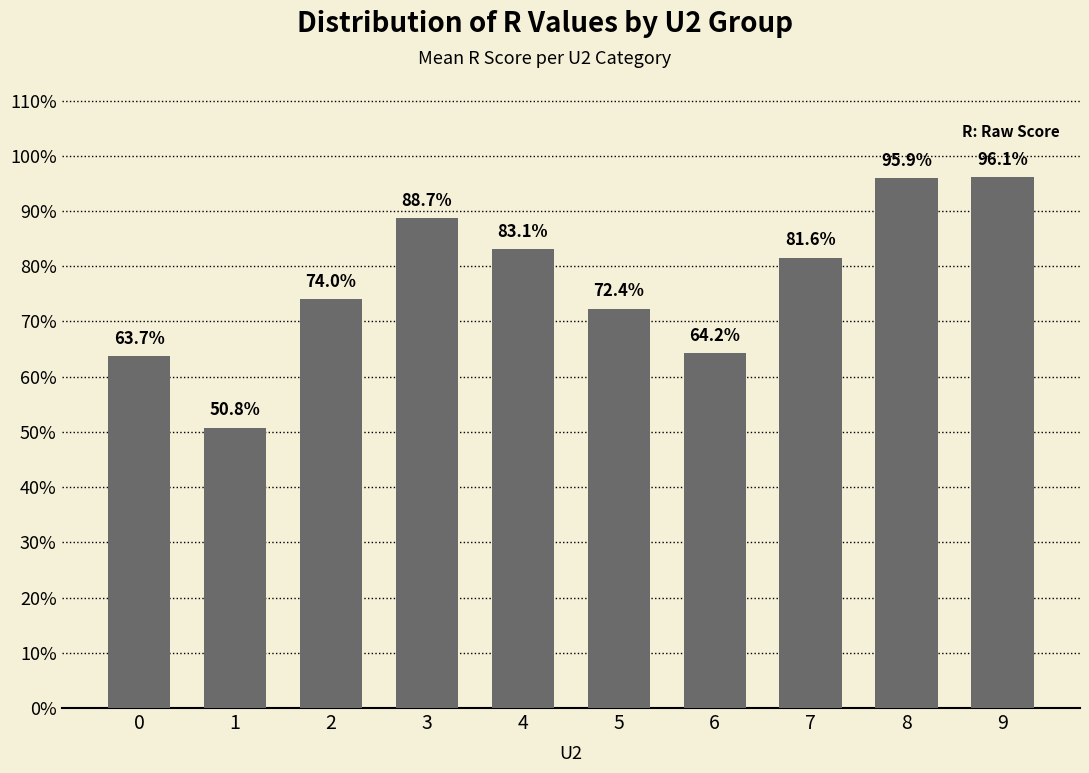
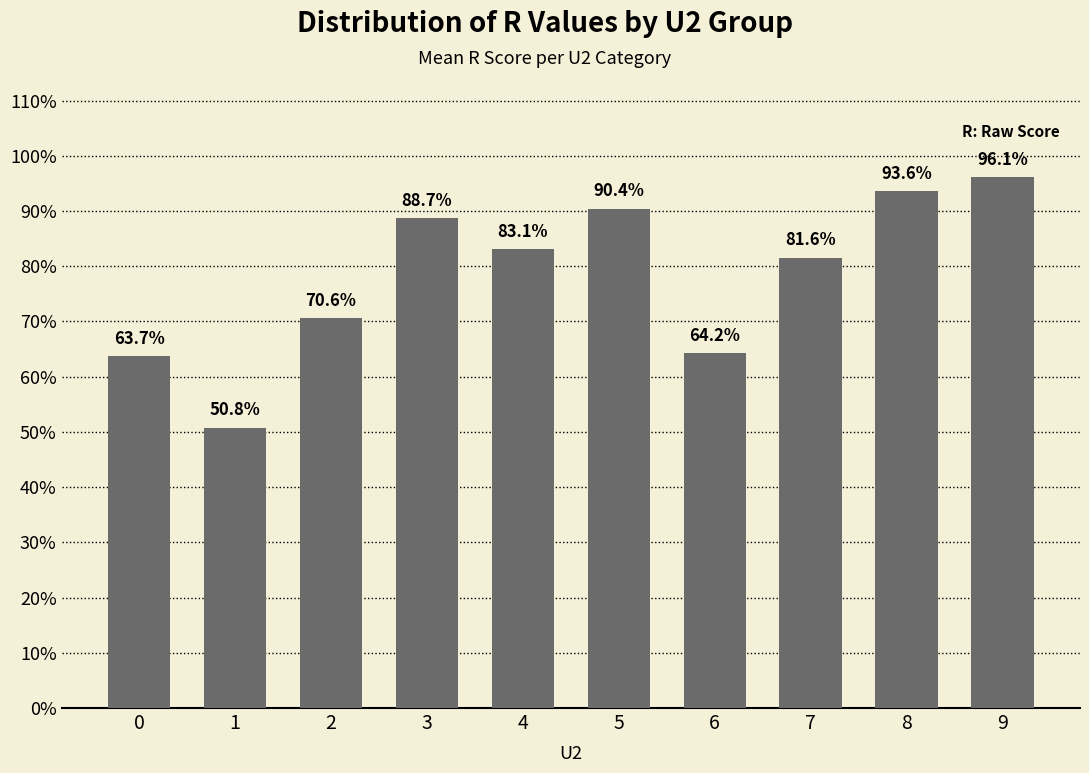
2: 74.0% -> 70.6%
5: 72.4% -> 90.4%
8: 95.9% -> 93.6%
